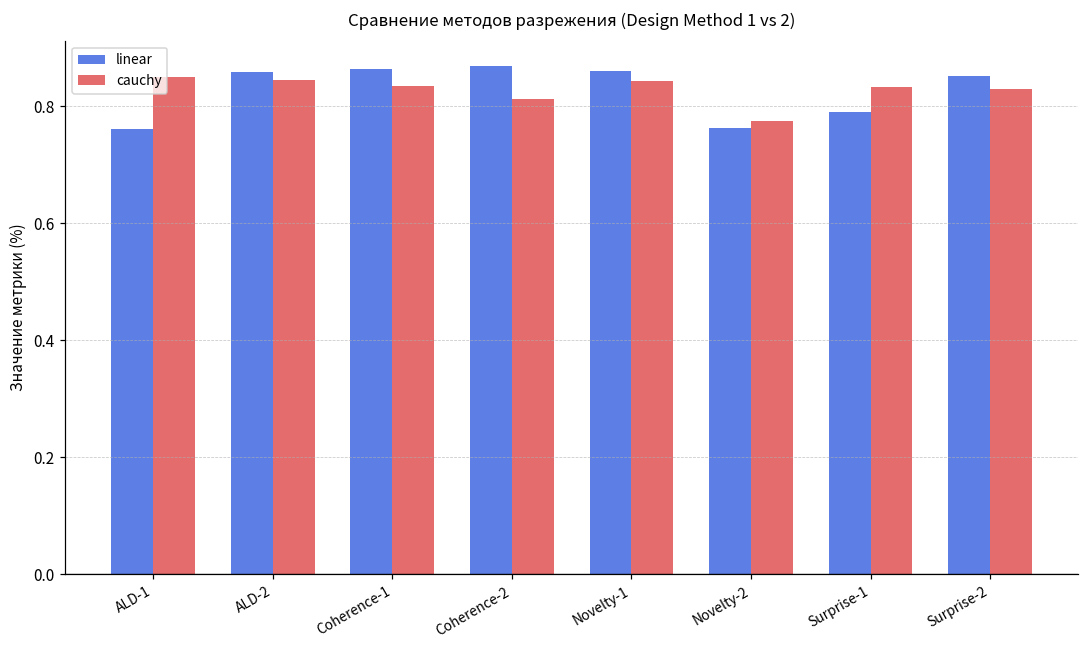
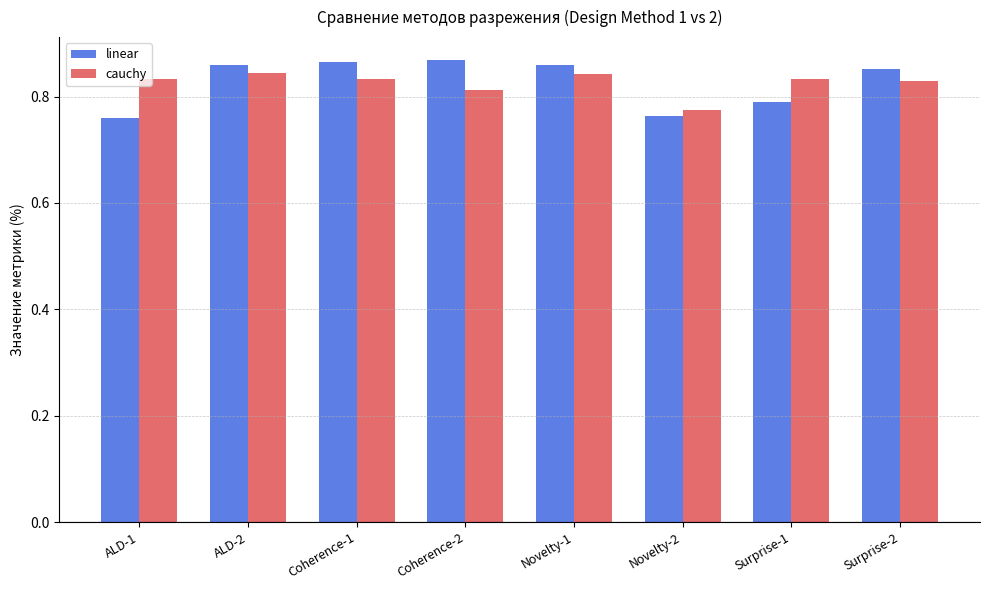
cauchy, ALD-1: 0.85 -> 0.83
